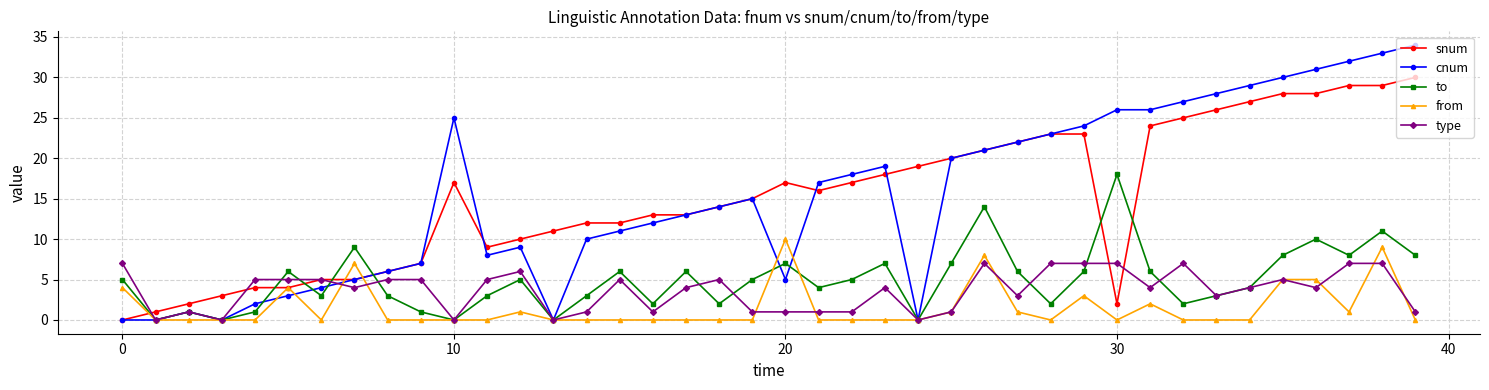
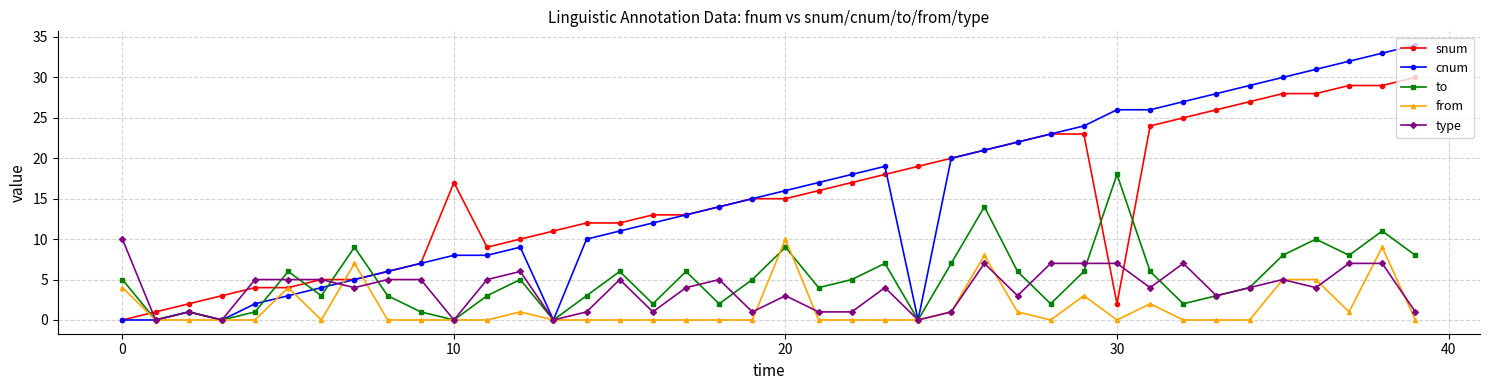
type, 0: 7 -> 10
cnum, 10: 25 -> 8
snum, 20: 17 -> 15
cnum, 20: 5 -> 16
to, 20: 7 -> 9
type, 20: 1 -> 3
